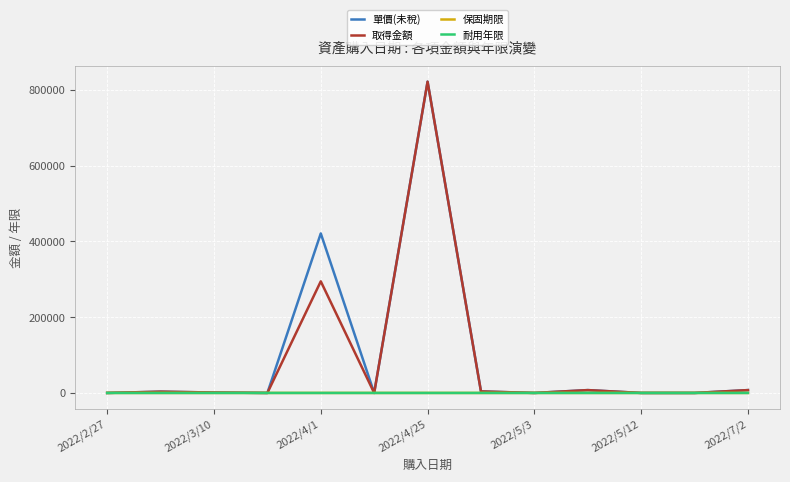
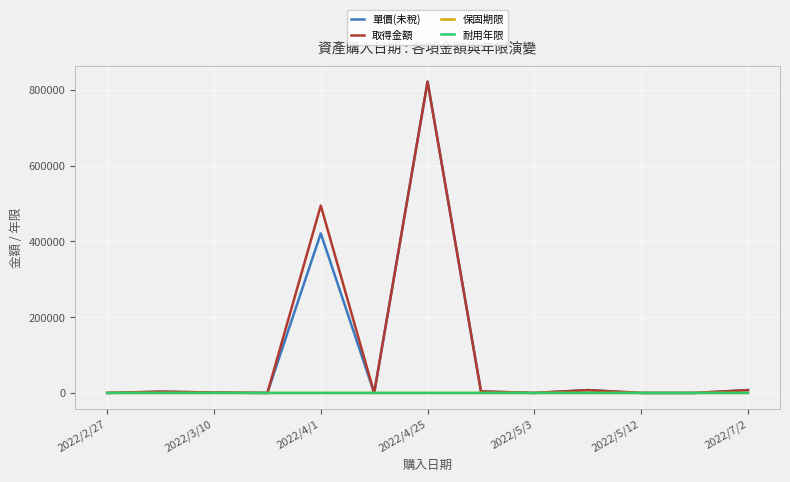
取得金額, 2022/4/1: 290000 -> 490000
